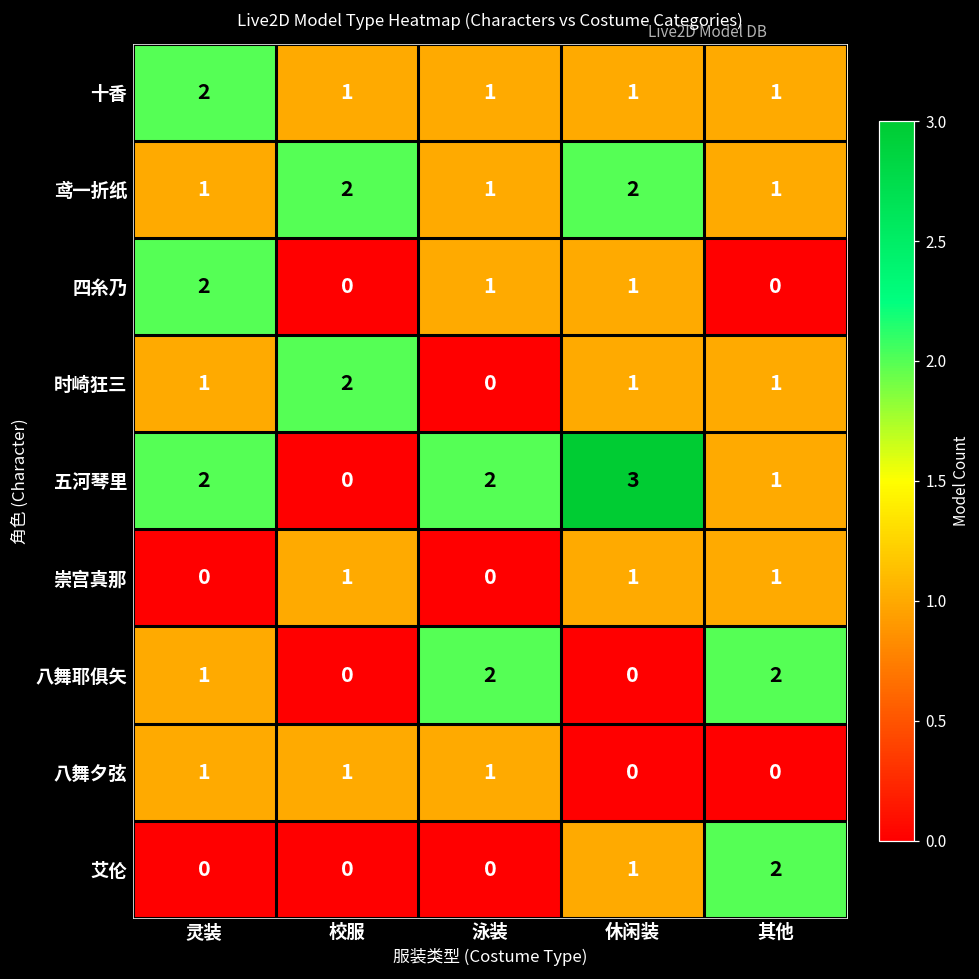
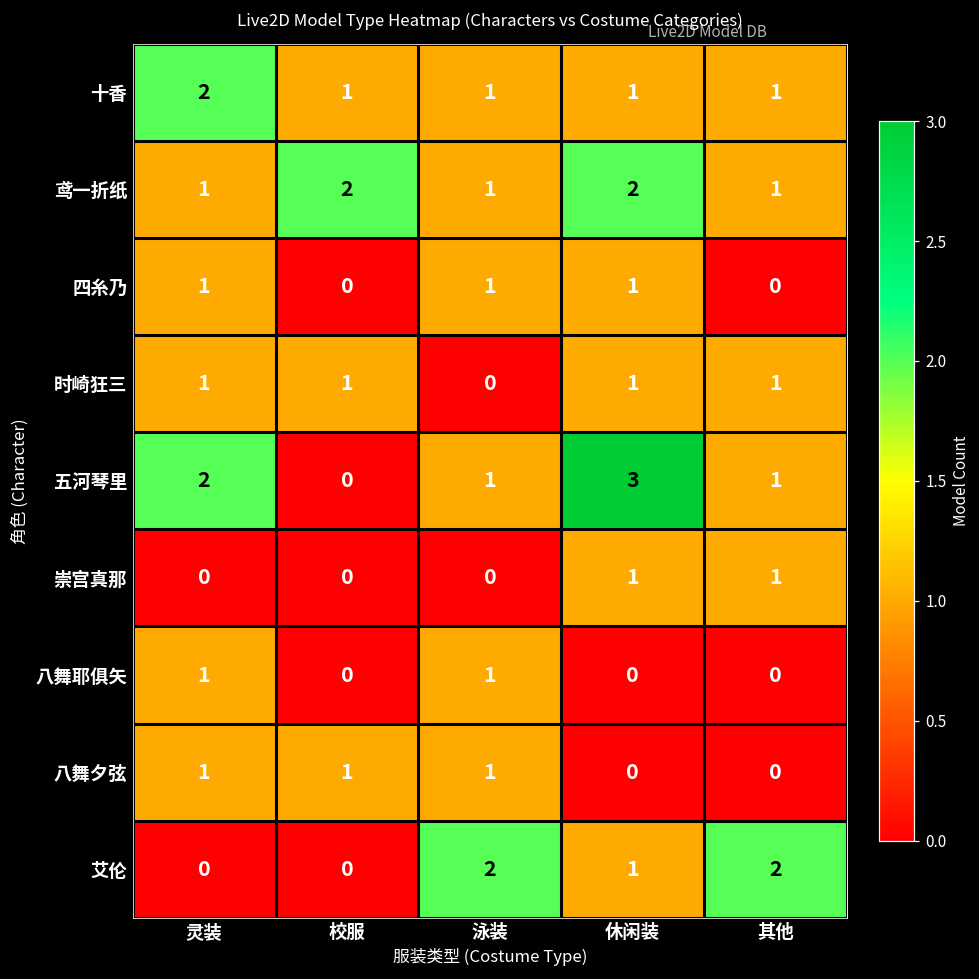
四糸乃, 灵装: 2 -> 1
时崎狂三, 校服: 2 -> 1
五河琴里, 泳装: 2 -> 1
崇宫真那, 校服: 1 -> 0
八舞耶俱矢, 泳装: 2 -> 1
八舞耶俱矢, 其他: 2 -> 0
艾伦, 泳装: 0 -> 2
